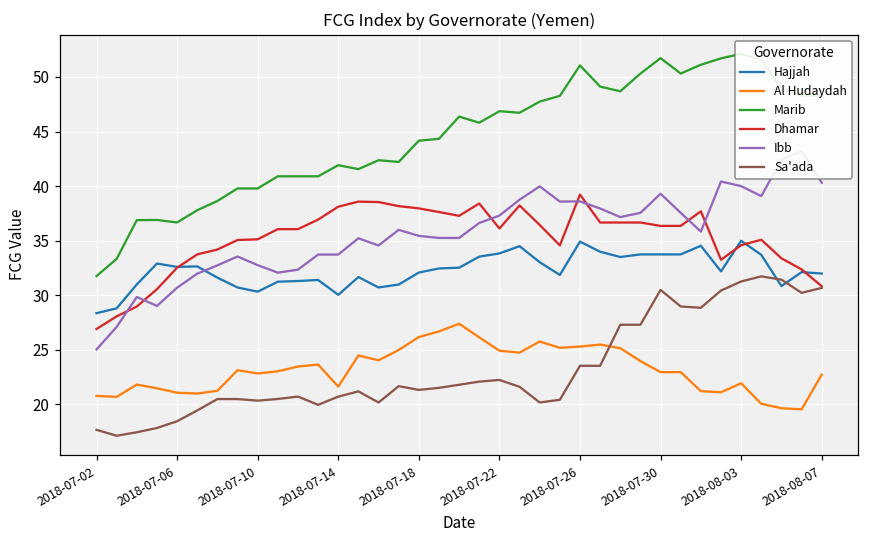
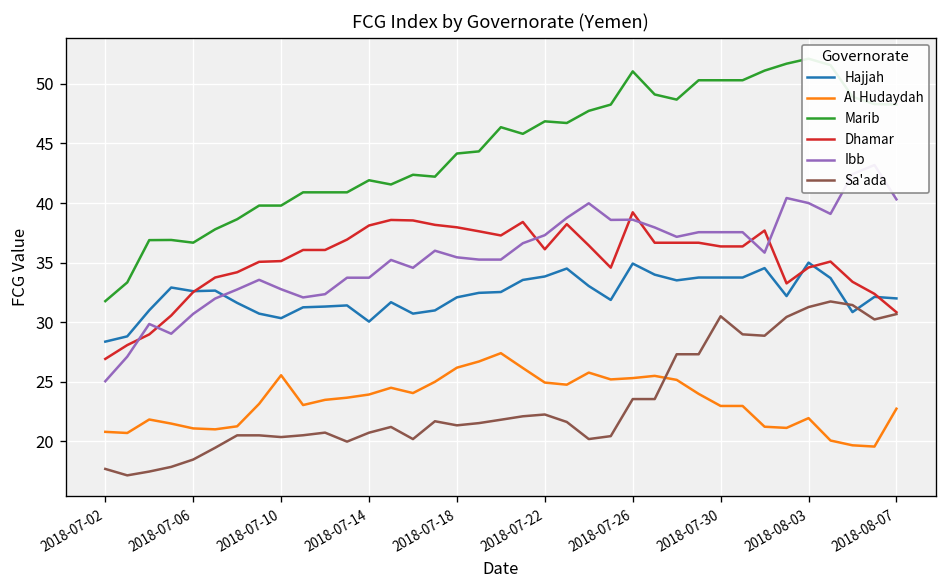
Al Hudaydah, 2018-07-10: 23 -> 26
Al Hudaydah, 2018-07-14: 22 -> 24
Marib, 2018-07-30: 52 -> 50
Ibb, 2018-07-30: 39 -> 38
